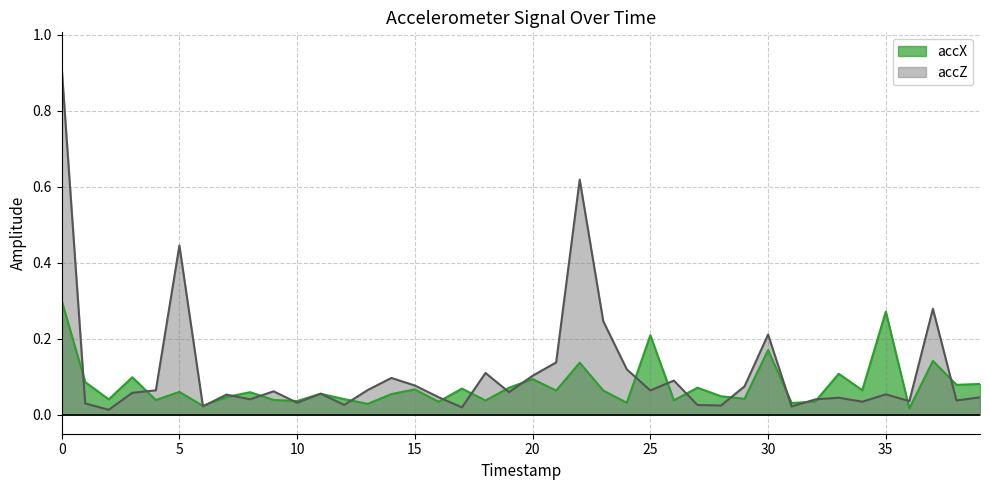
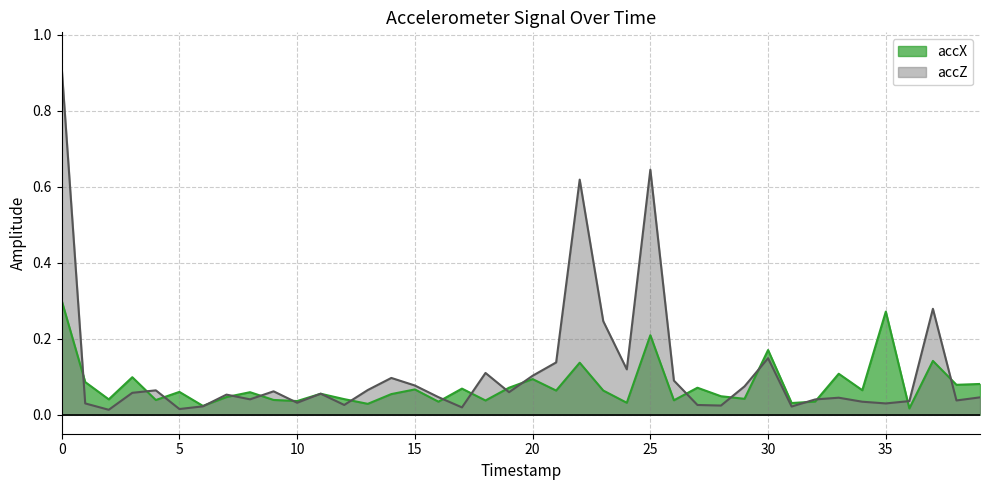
accZ, 5: 0.44 -> 0.01
accZ, 25: 0.06 -> 0.64
accZ, 30: 0.21 -> 0.15
accZ, 35: 0.05 -> 0.03
